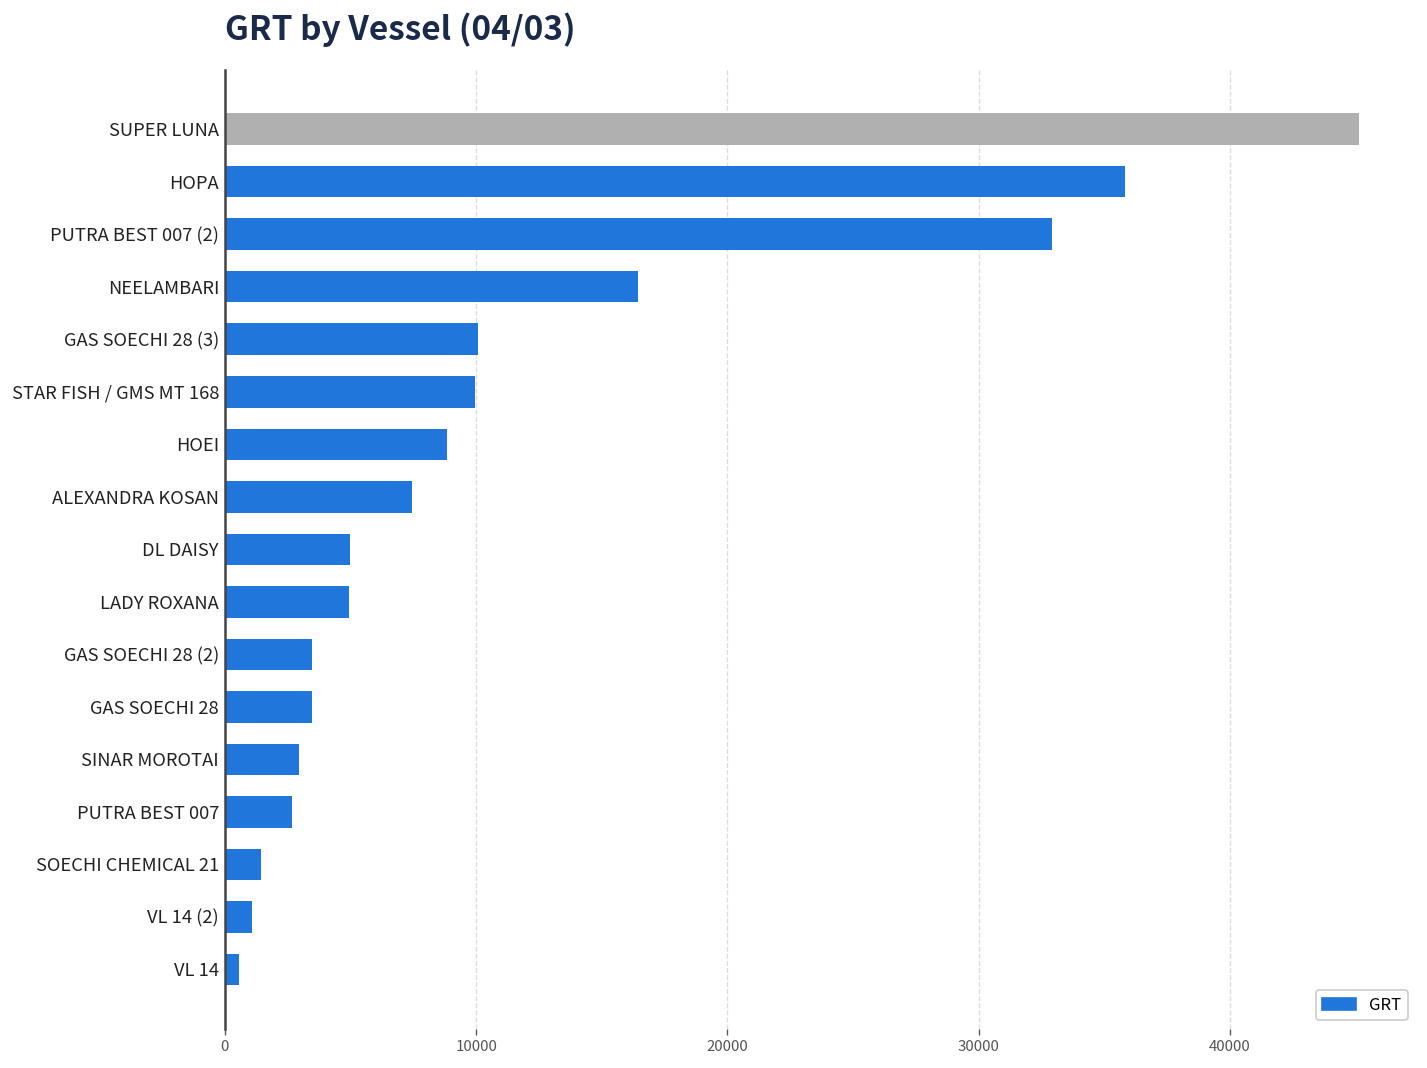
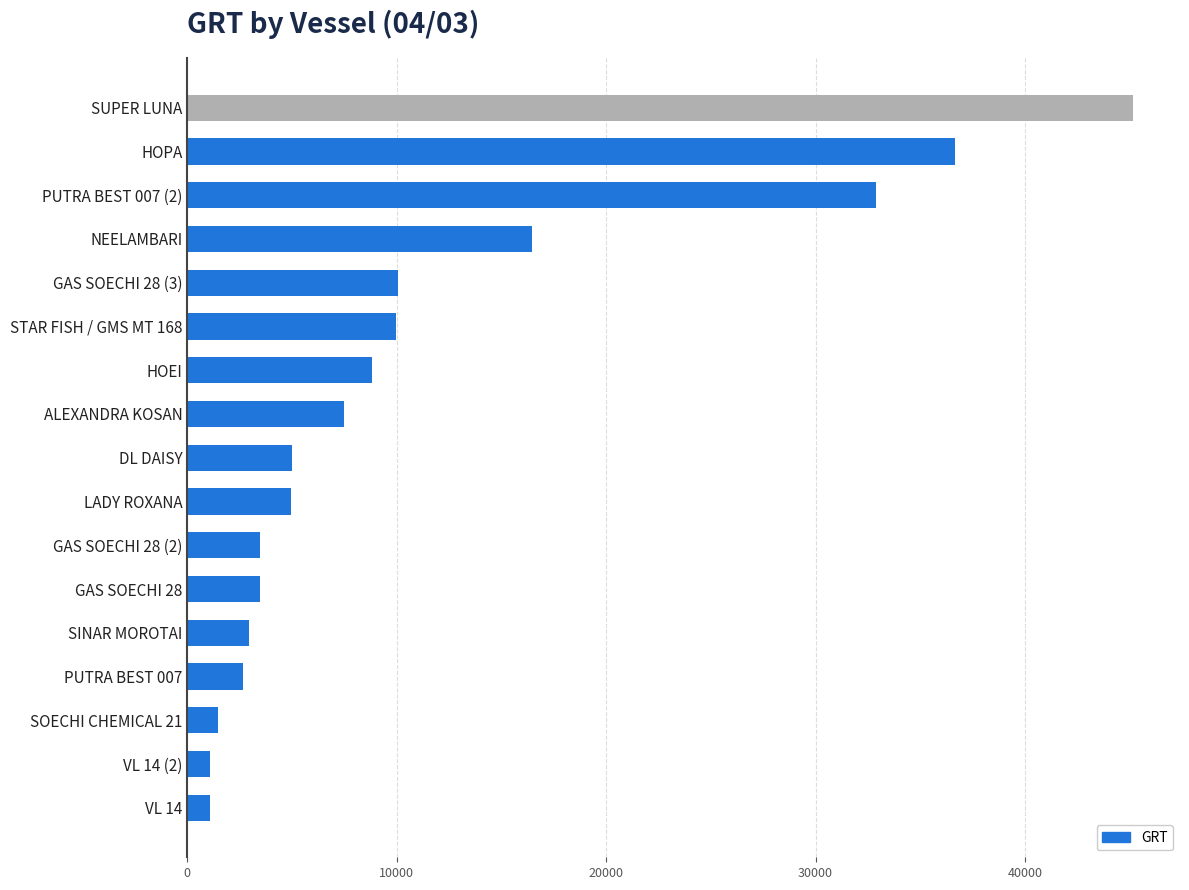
HOPA: 35800 -> 36600
VL 14: 600 -> 1100
